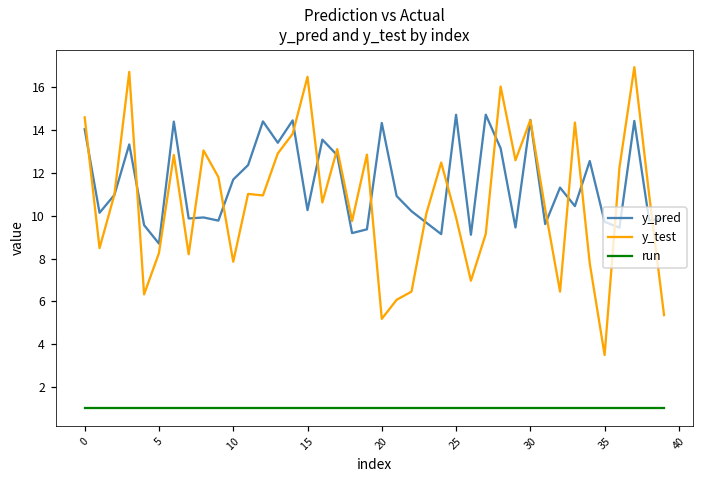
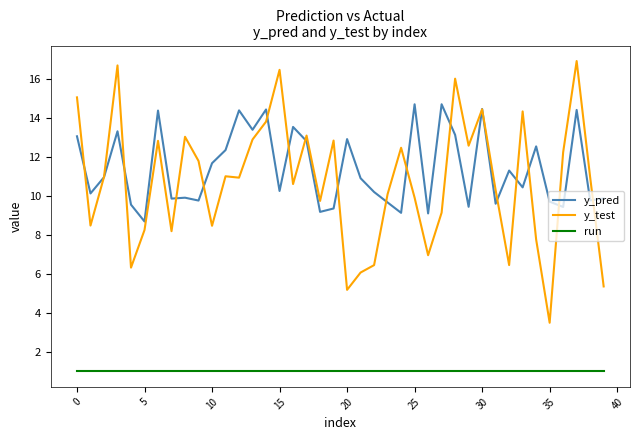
y_pred, 0: 14.0 -> 13.1
y_test, 0: 14.6 -> 15.1
y_test, 10: 7.9 -> 8.5
y_pred, 20: 14.3 -> 12.9
